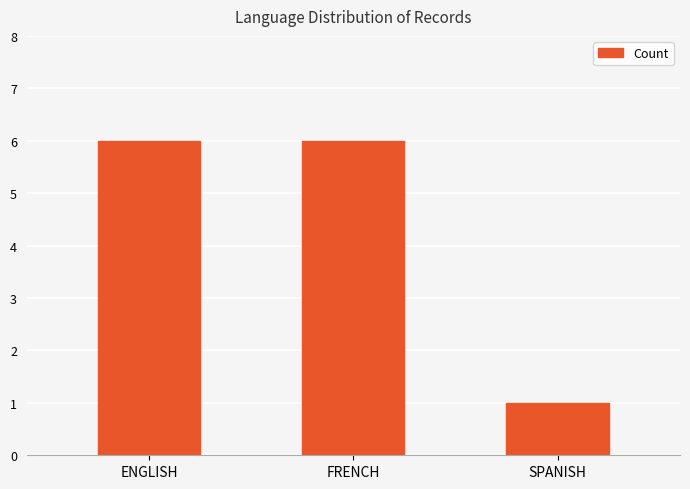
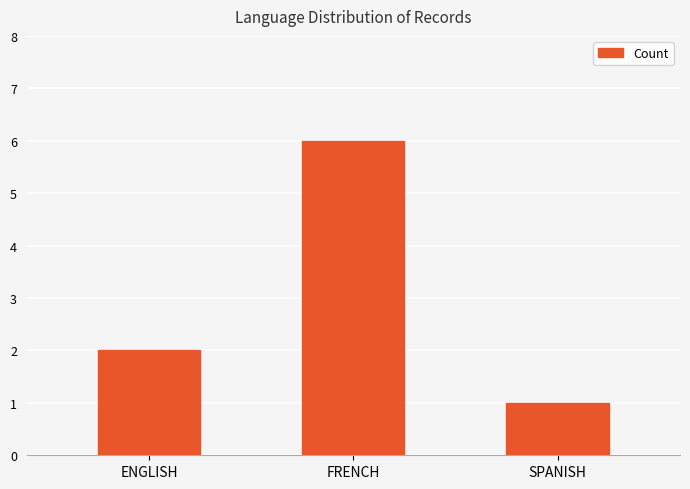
ENGLISH: 6 -> 2
